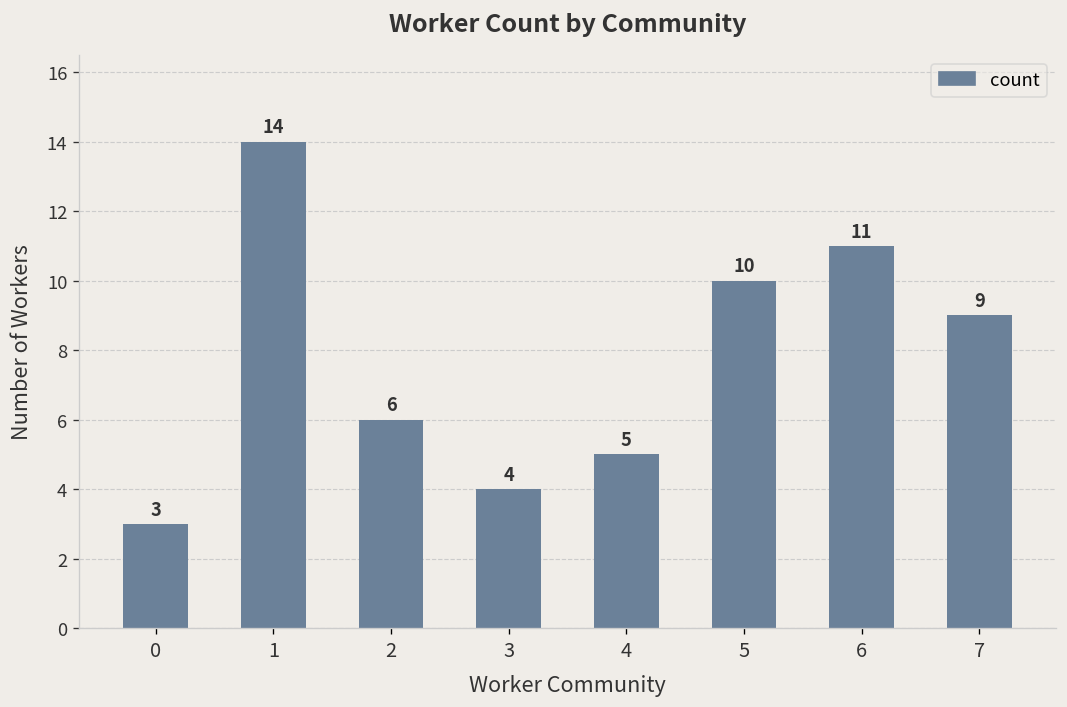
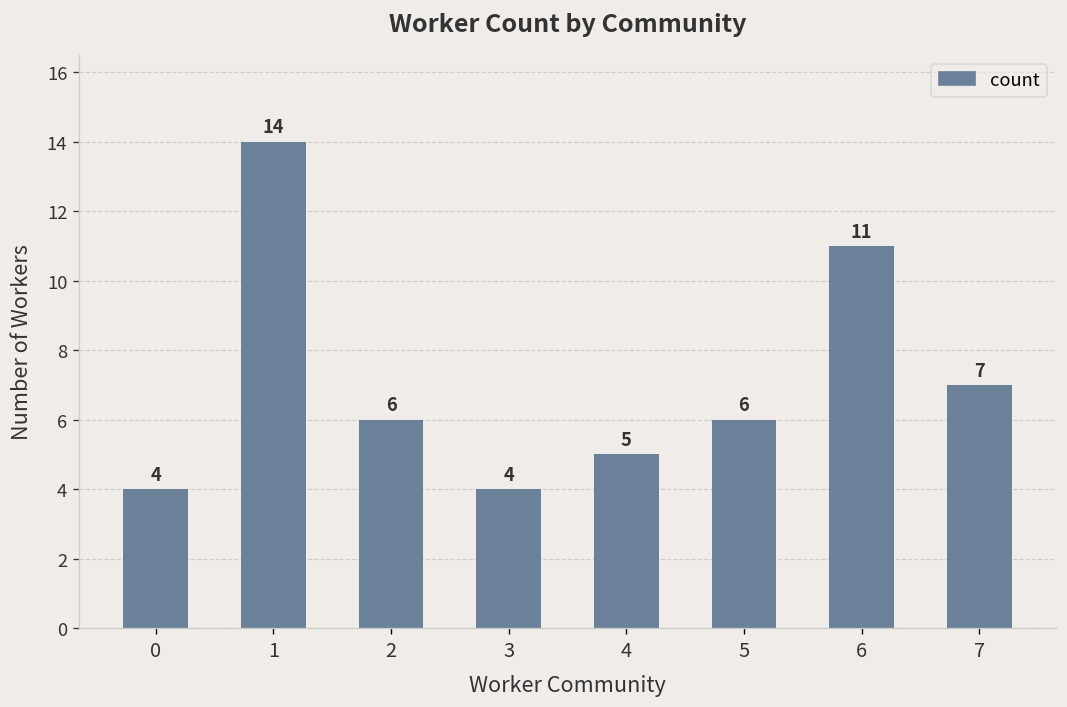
0: 3 -> 4
5: 10 -> 6
7: 9 -> 7
